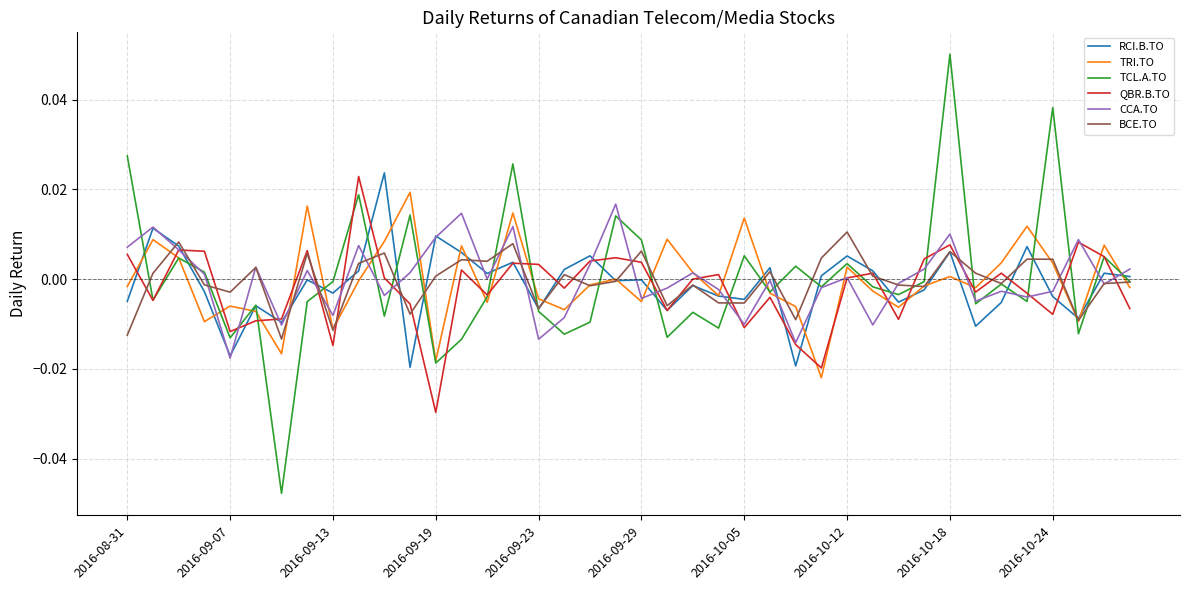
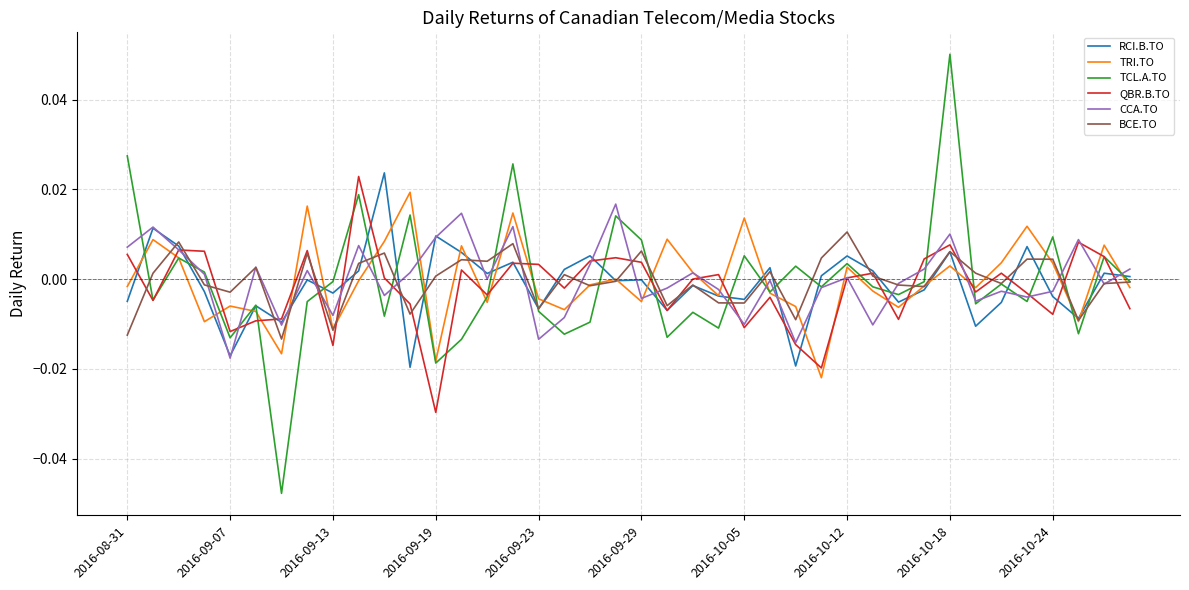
TRI.TO, 2016-10-18: 0.001 -> 0.003
TCL.A.TO, 2016-10-24: 0.038 -> 0.009
